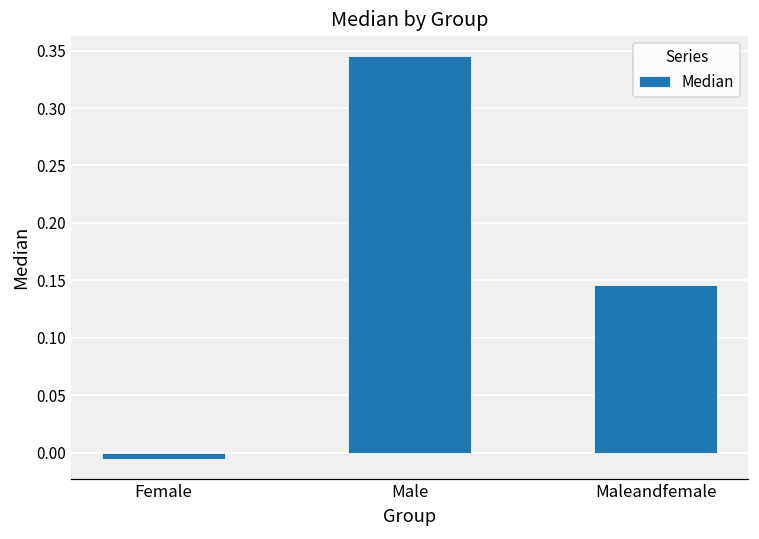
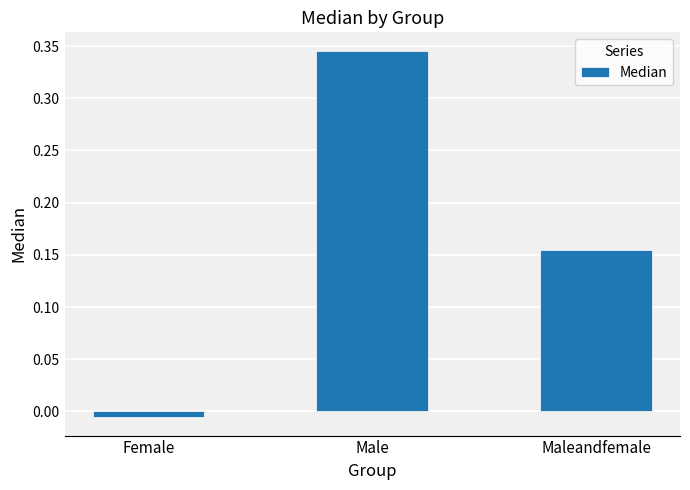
Maleandfemale: 0.146 -> 0.155
